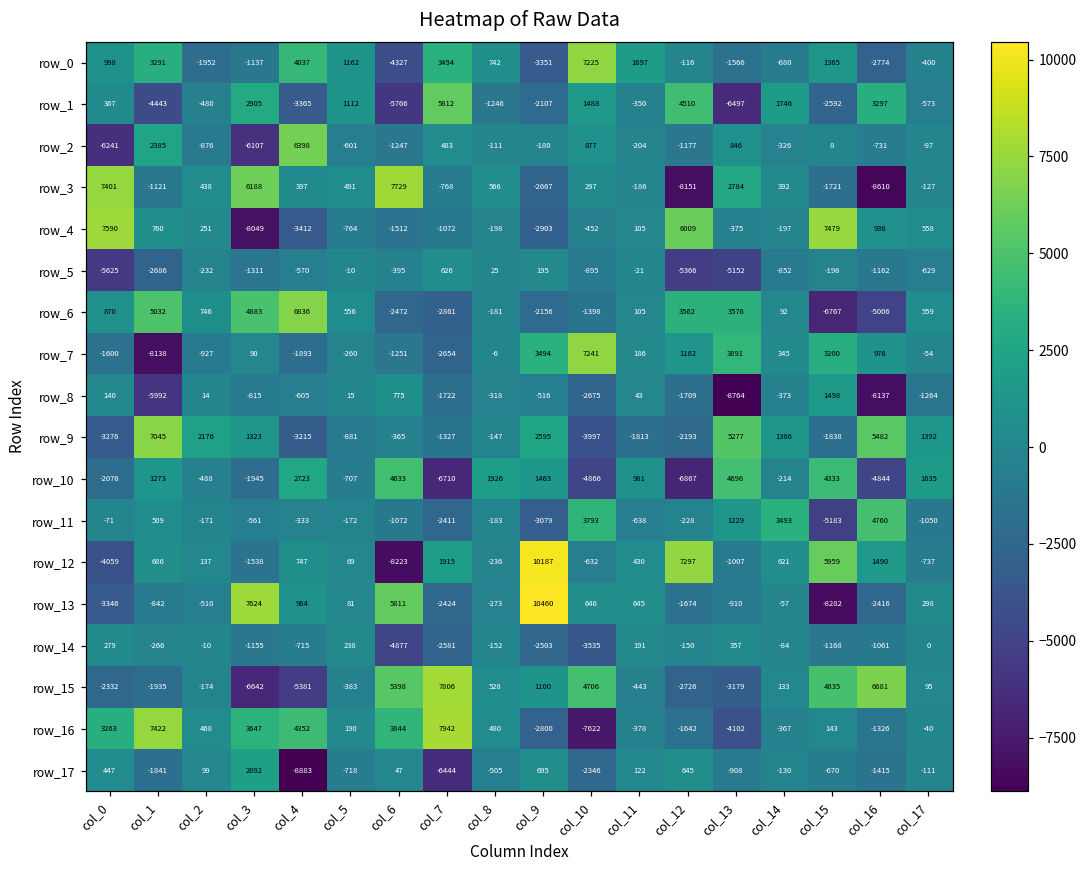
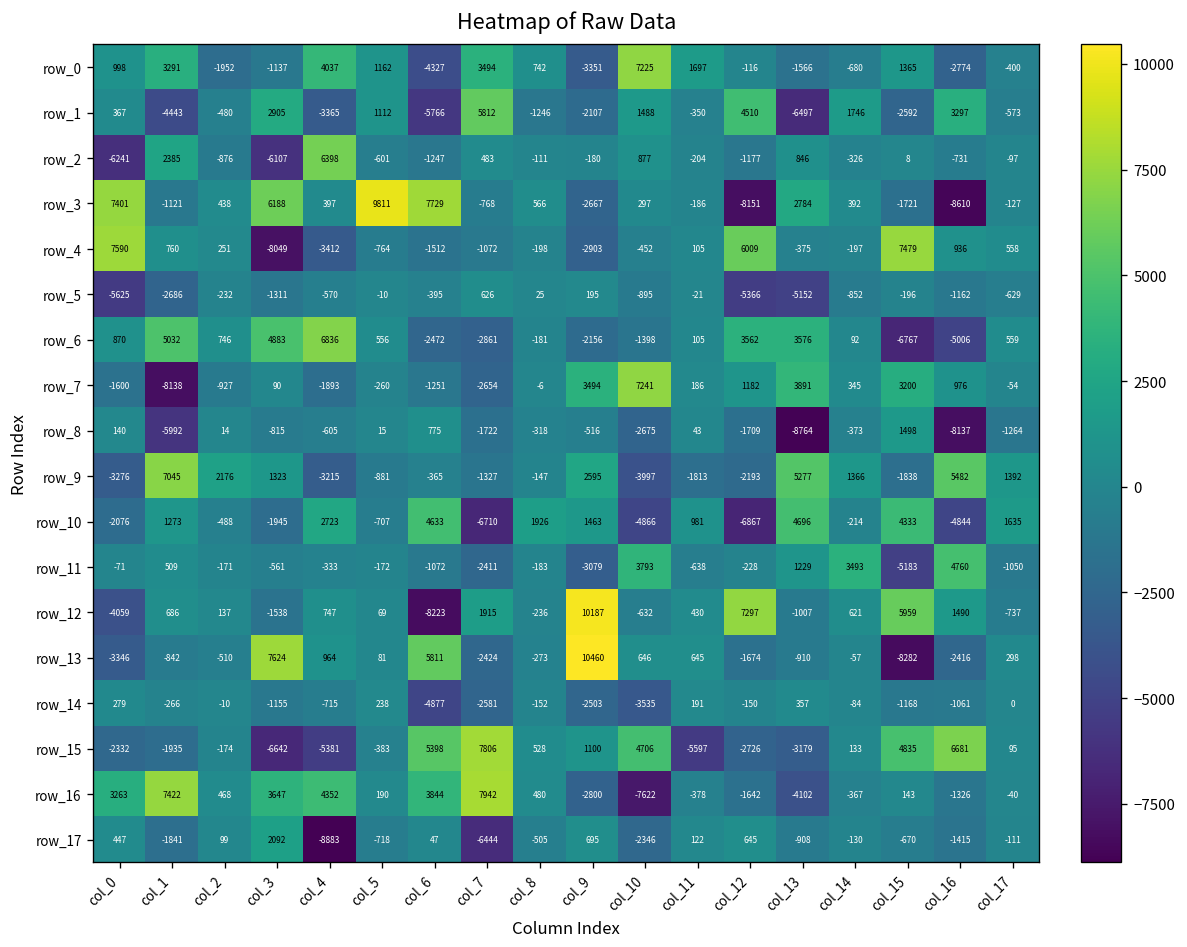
row_3, col_5: 491 -> 9811
row_15, col_11: -443 -> -5597
